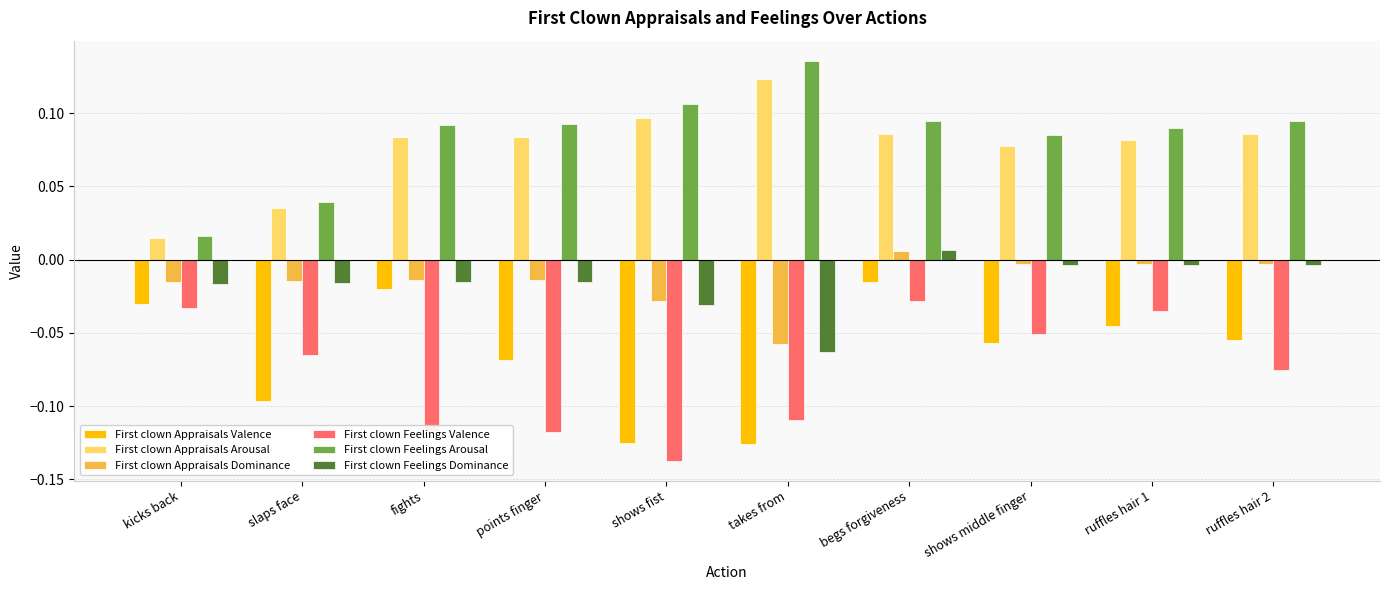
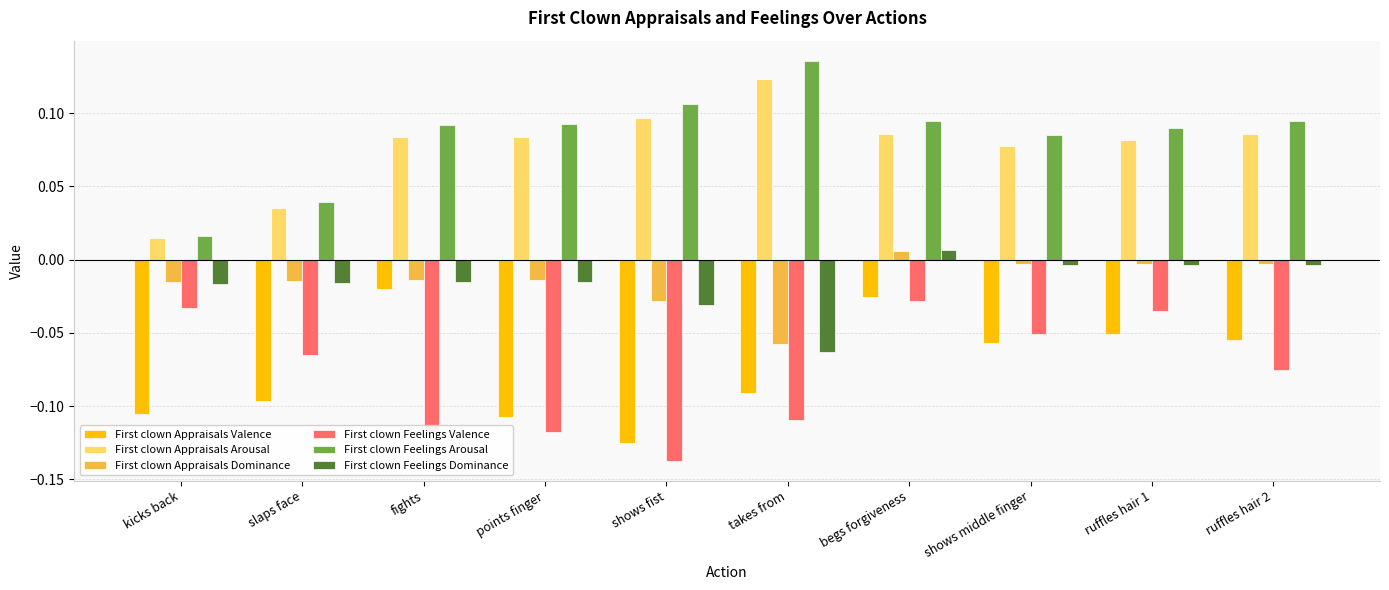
First clown Appraisals Valence, kicks back: -0.030 -> -0.105
First clown Appraisals Valence, points finger: -0.069 -> -0.107
First clown Appraisals Valence, takes from: -0.125 -> -0.091
First clown Appraisals Valence, begs forgiveness: -0.015 -> -0.026
First clown Appraisals Valence, ruffles hair 1: -0.045 -> -0.050
